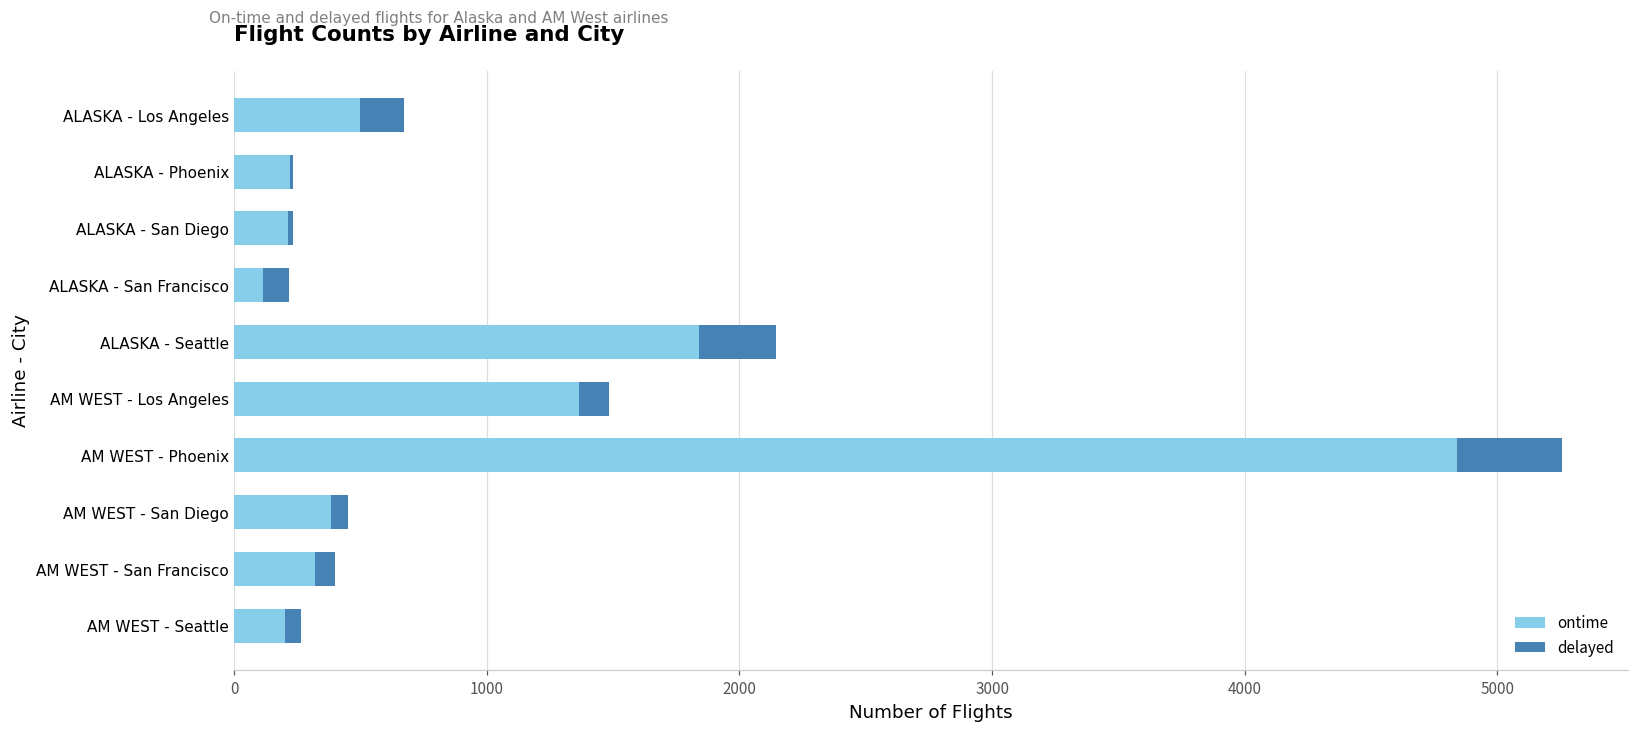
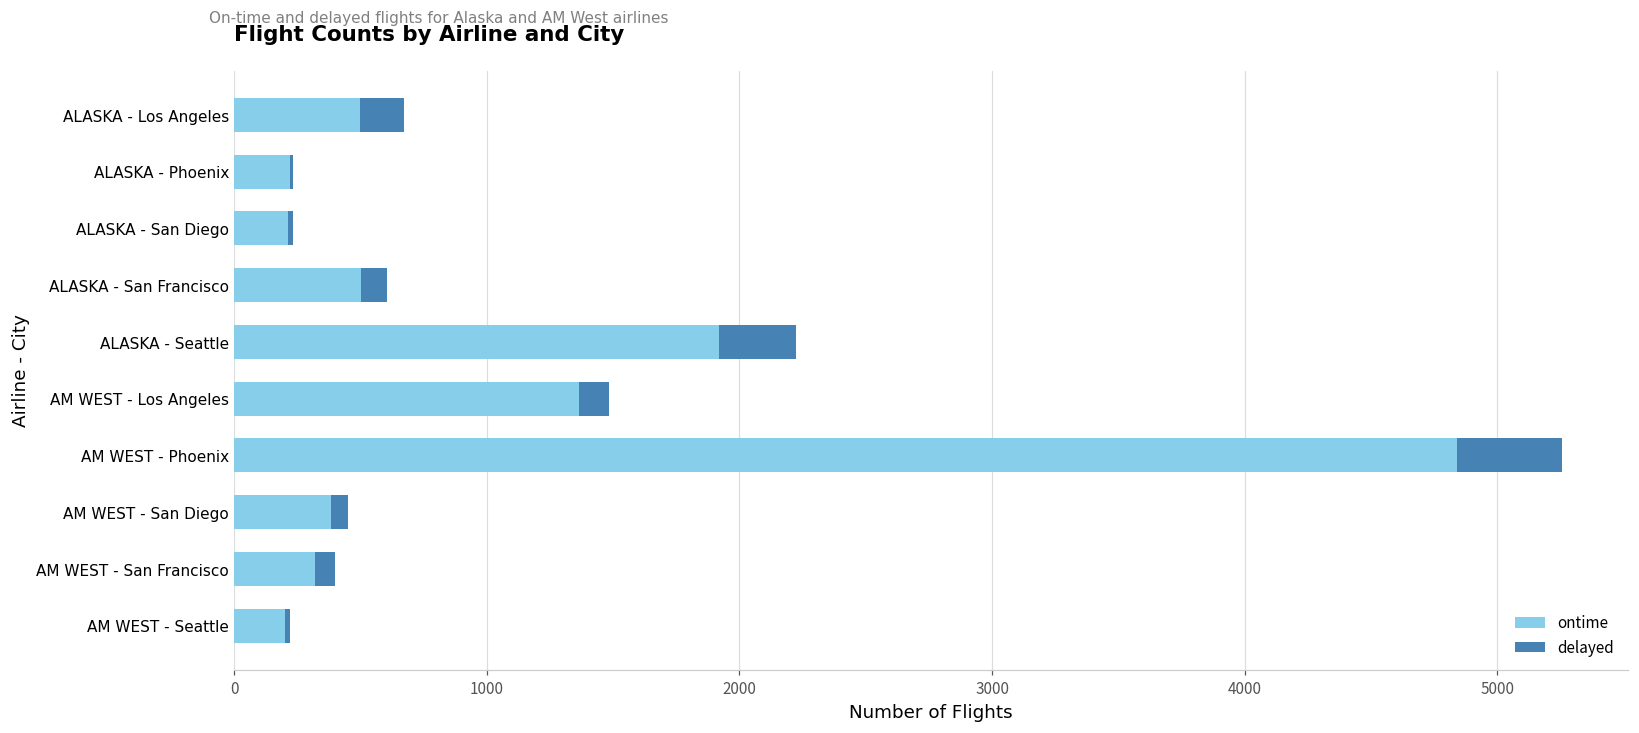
ontime, ALASKA - San Francisco: 110 -> 500
ontime, ALASKA - Seattle: 1840 -> 1920
delayed, AM WEST - Seattle: 60 -> 20
